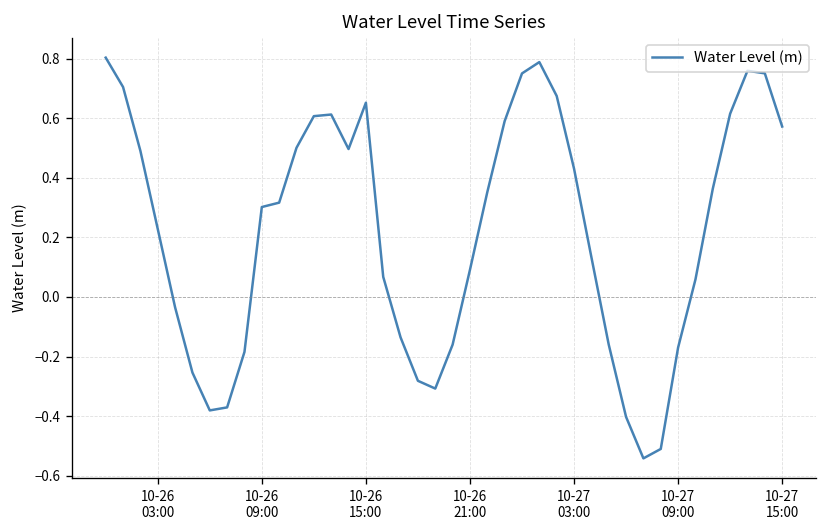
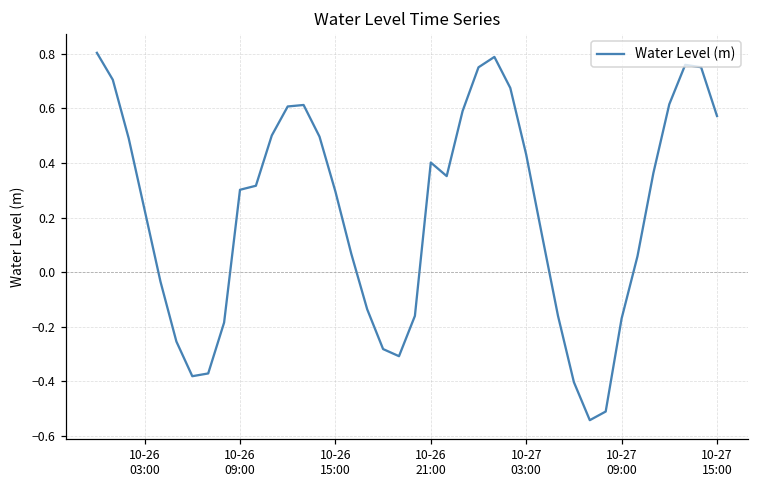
10-26 15:00: 0.65 -> 0.30
10-26 21:00: 0.09 -> 0.40
